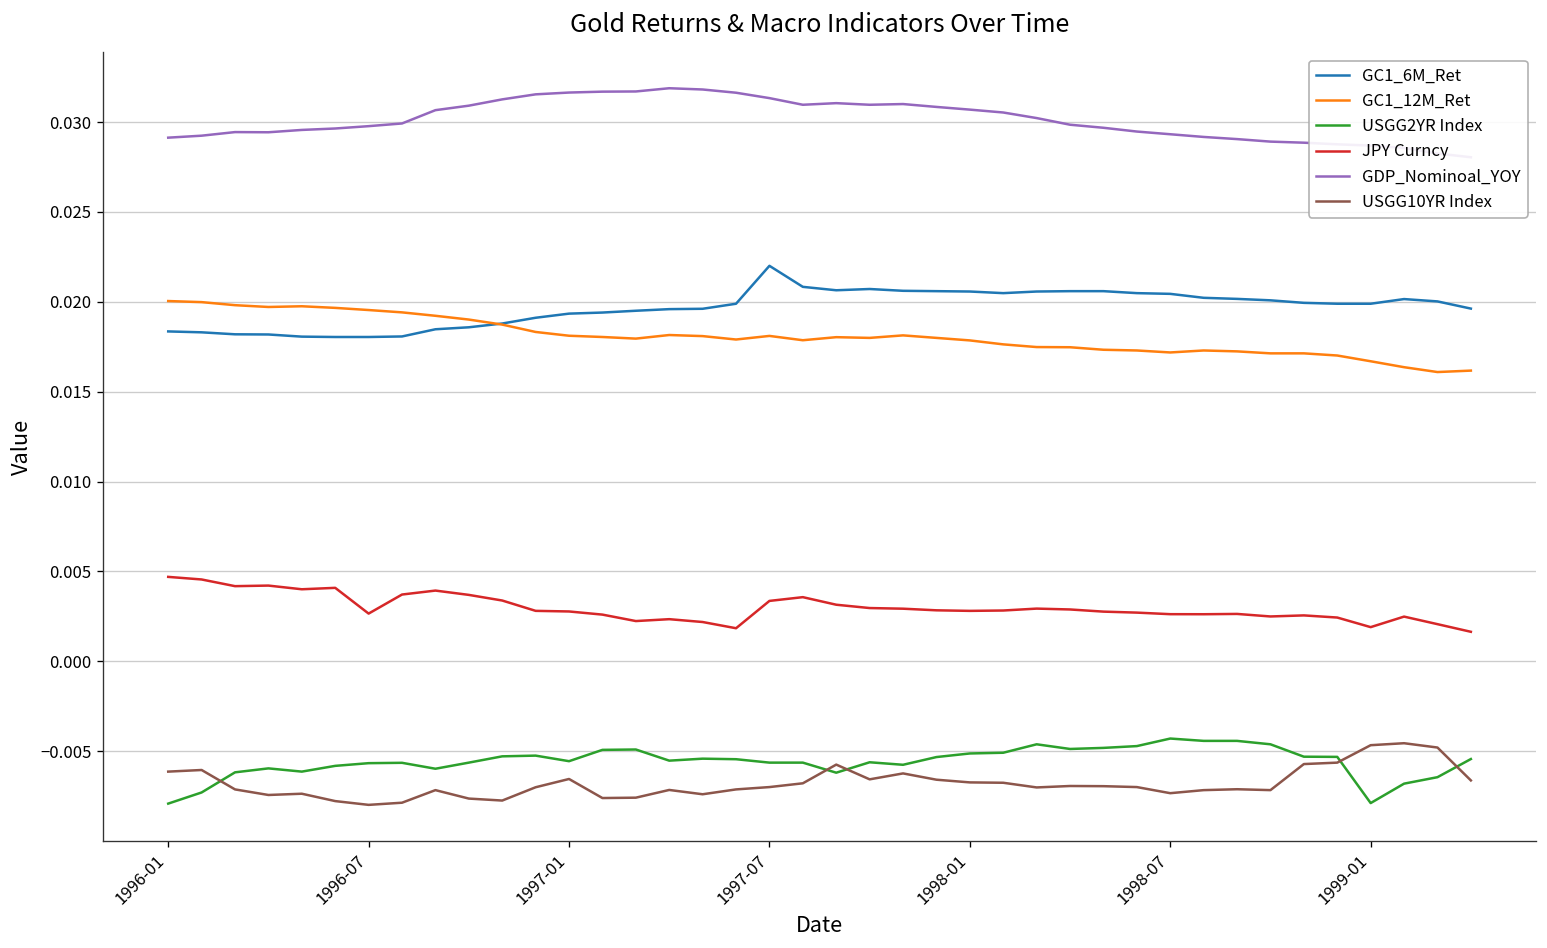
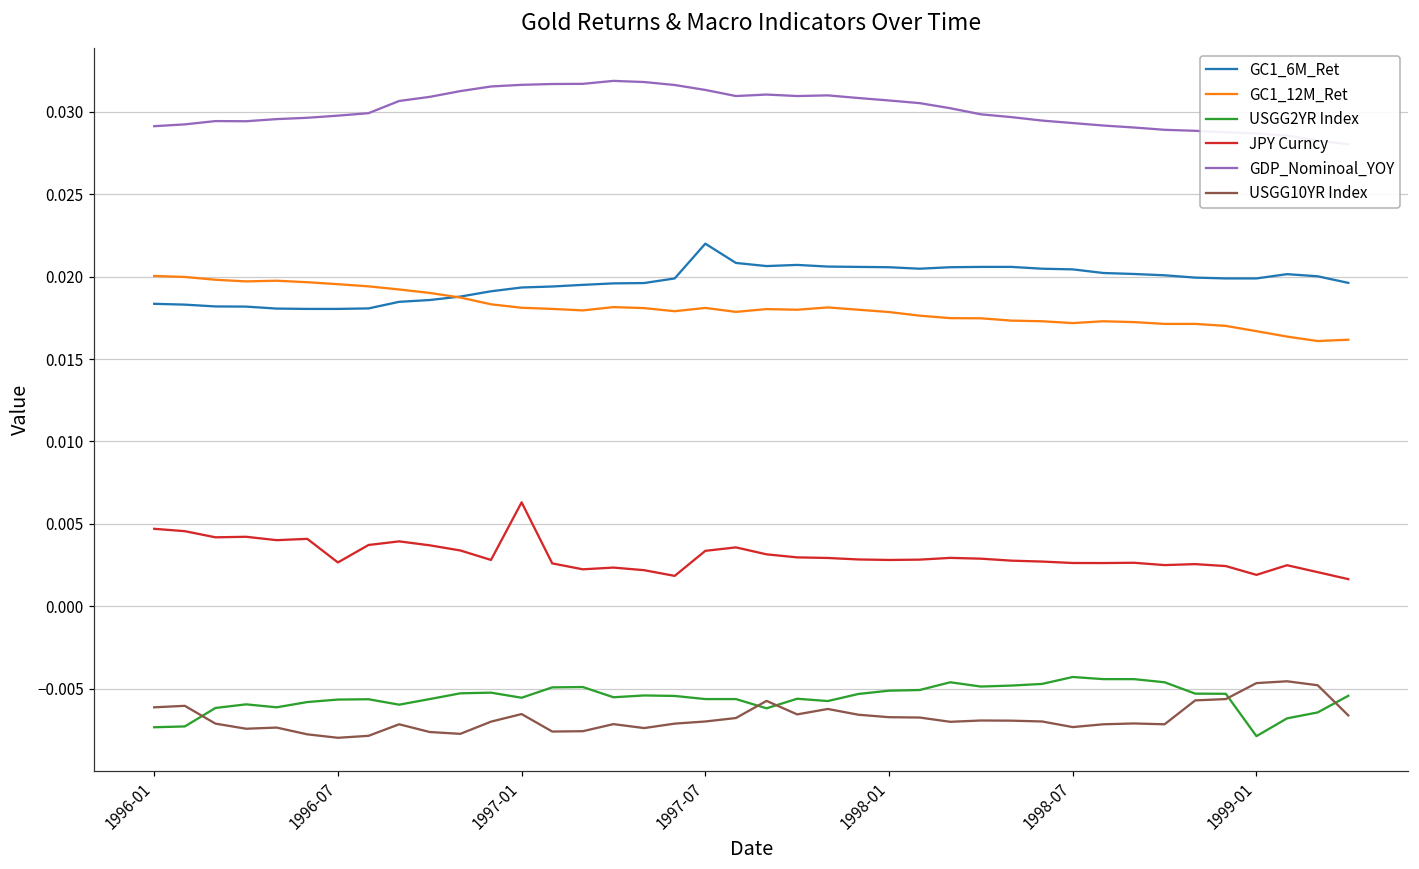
USGG2YR Index, 1996-01: -0.0079 -> -0.0074
JPY Curncy, 1997-01: 0.0028 -> 0.0063
